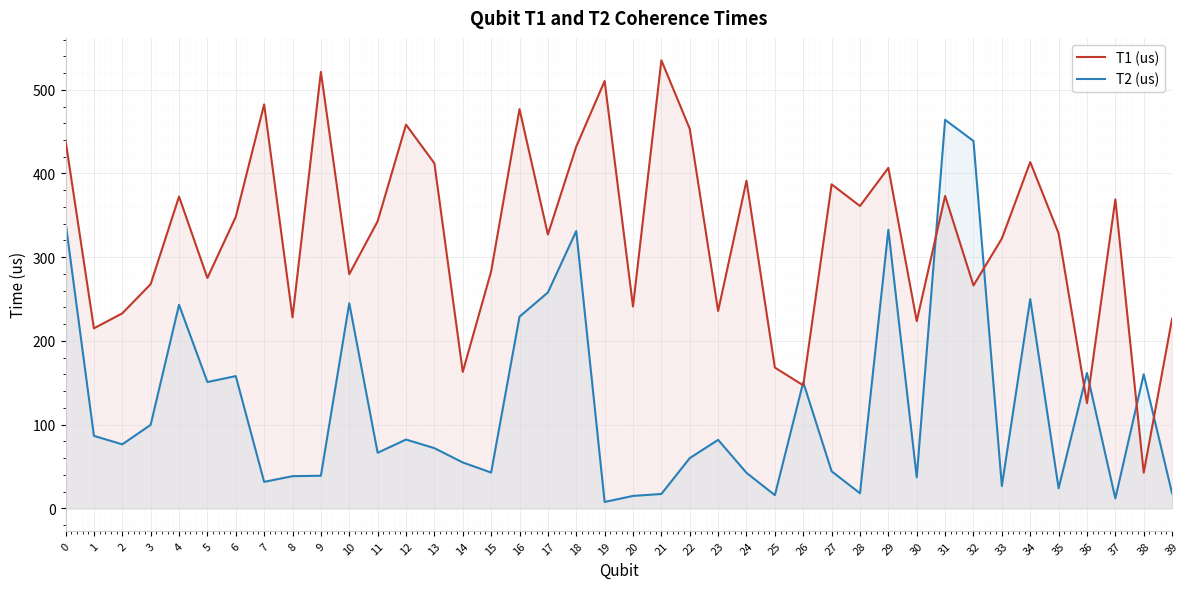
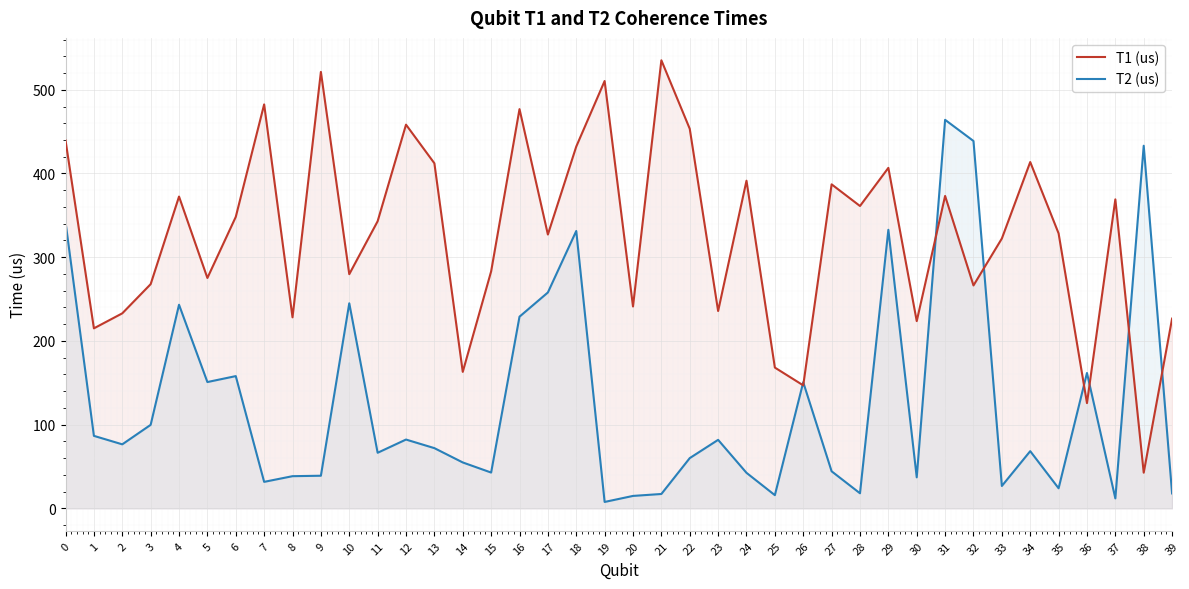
T2 (us), 34: 250 -> 70
T2 (us), 38: 160 -> 430
